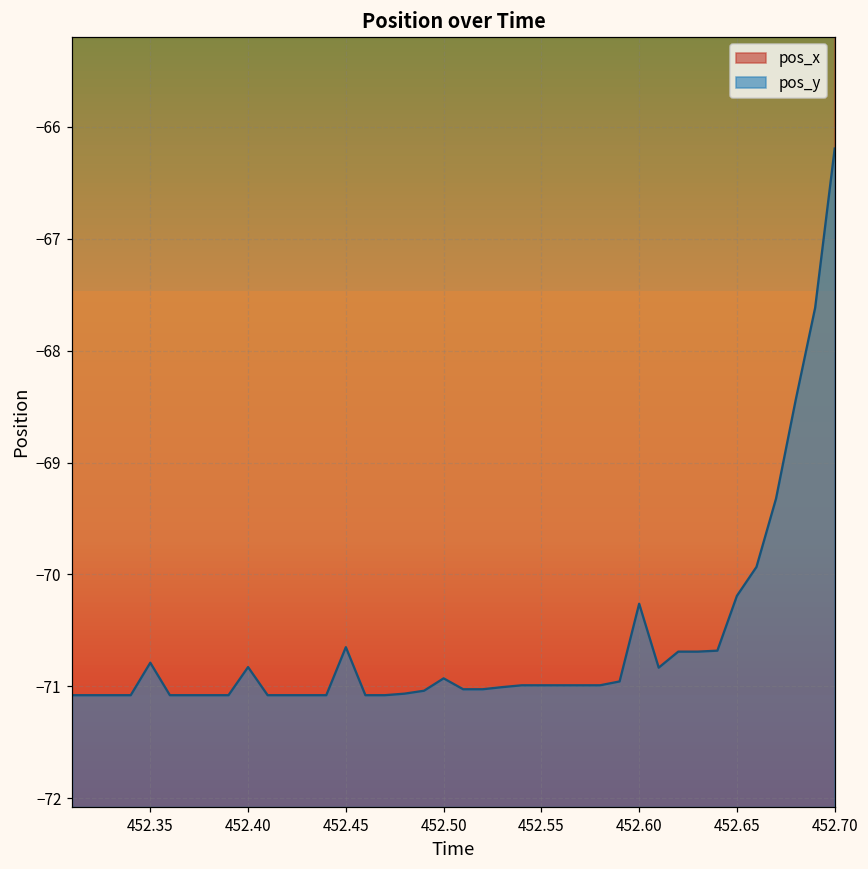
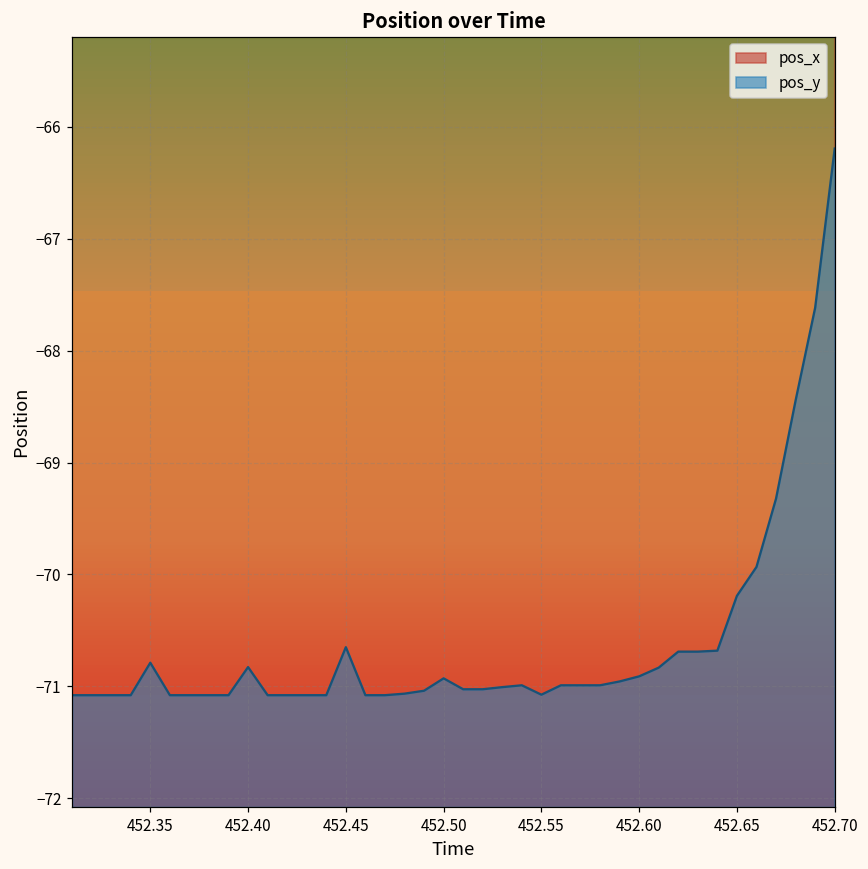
pos_y, 452.55: -70.99 -> -71.07
pos_y, 452.60: -70.26 -> -70.91
